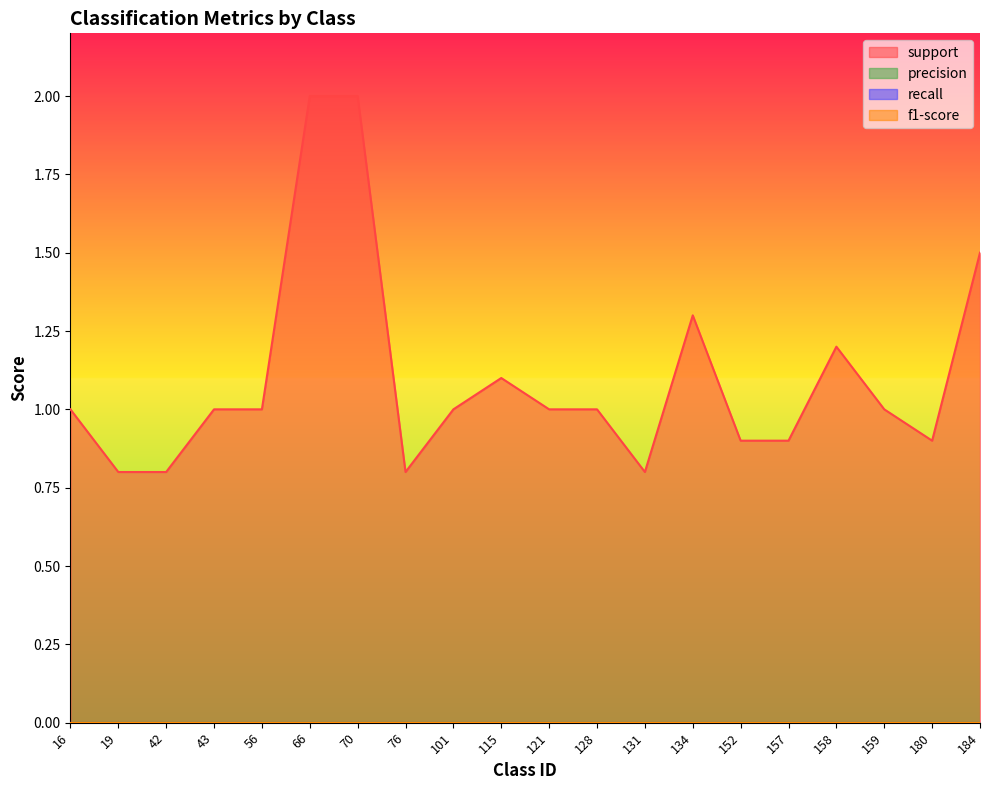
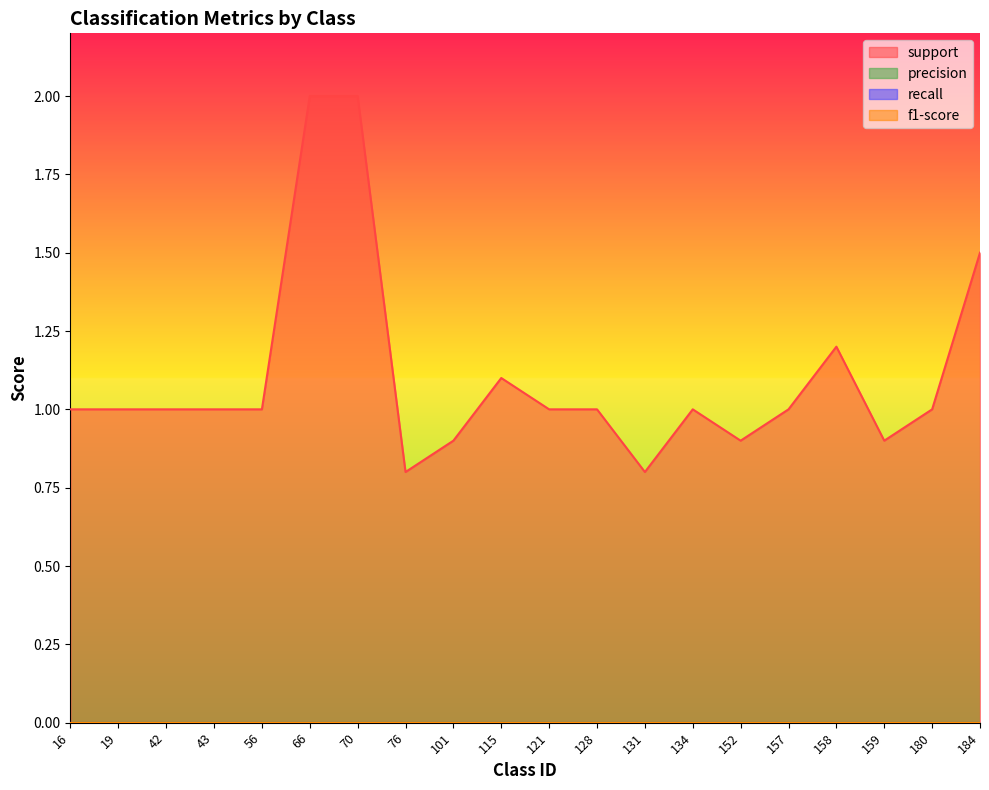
support, 19: 0.8 -> 1.0
support, 42: 0.8 -> 1.0
support, 101: 1.0 -> 0.9
support, 134: 1.3 -> 1.0
support, 157: 0.9 -> 1.0
support, 159: 1.0 -> 0.9
support, 180: 0.9 -> 1.0
